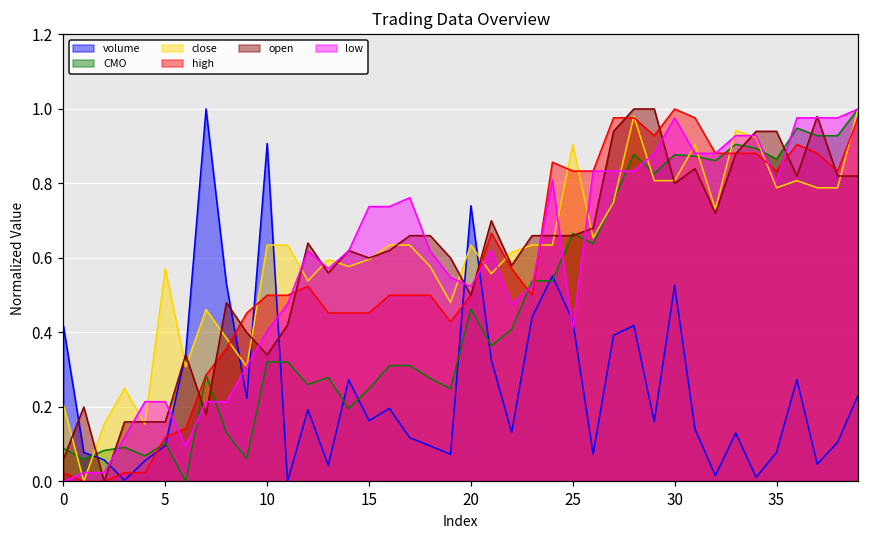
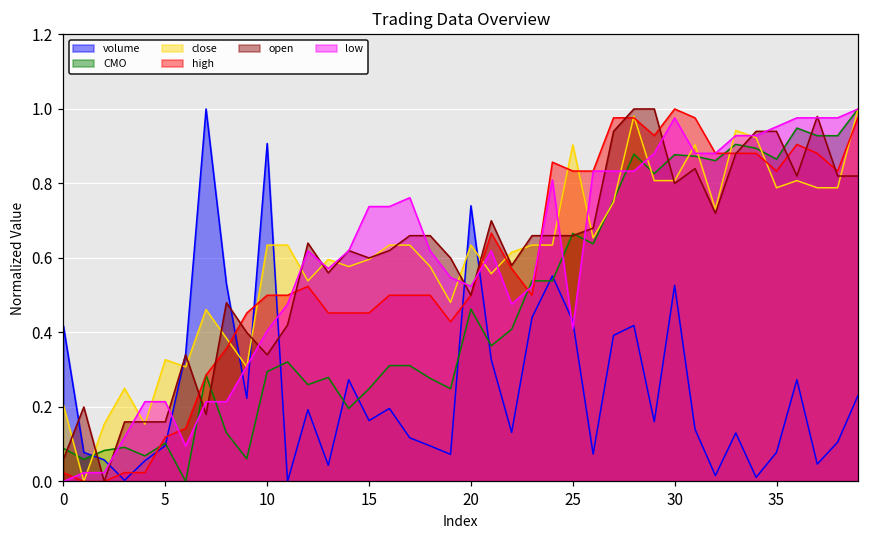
close, 5: 0.57 -> 0.33
CMO, 10: 0.32 -> 0.29
low, 35: 0.80 -> 0.95
